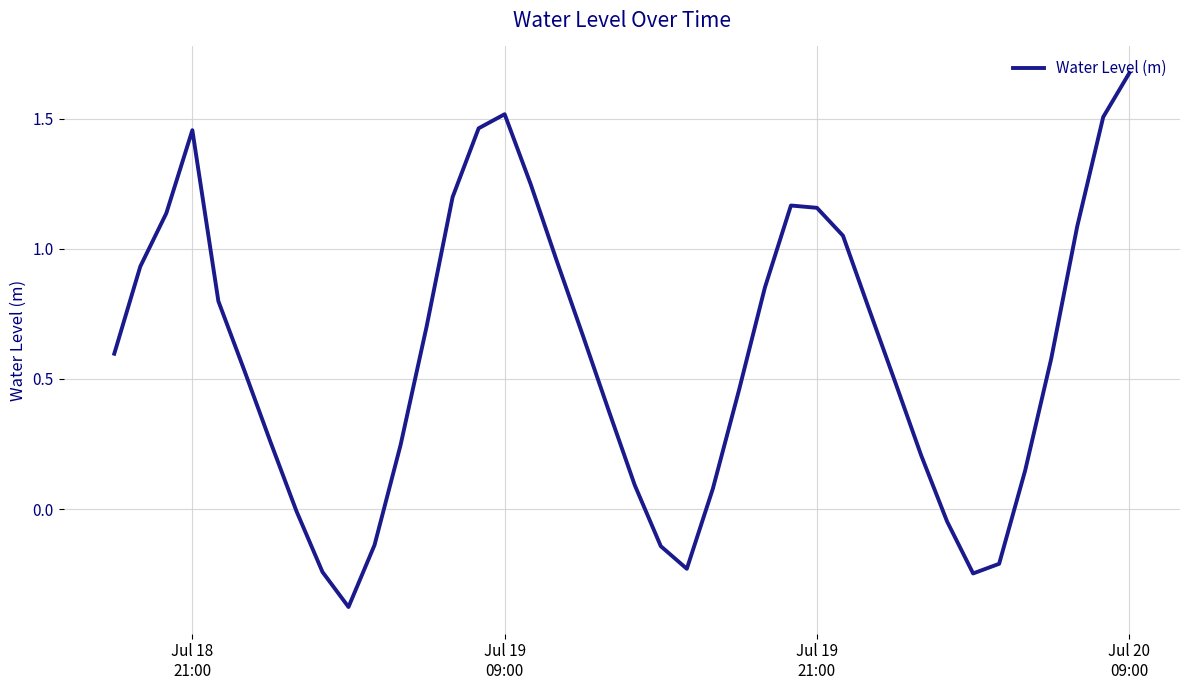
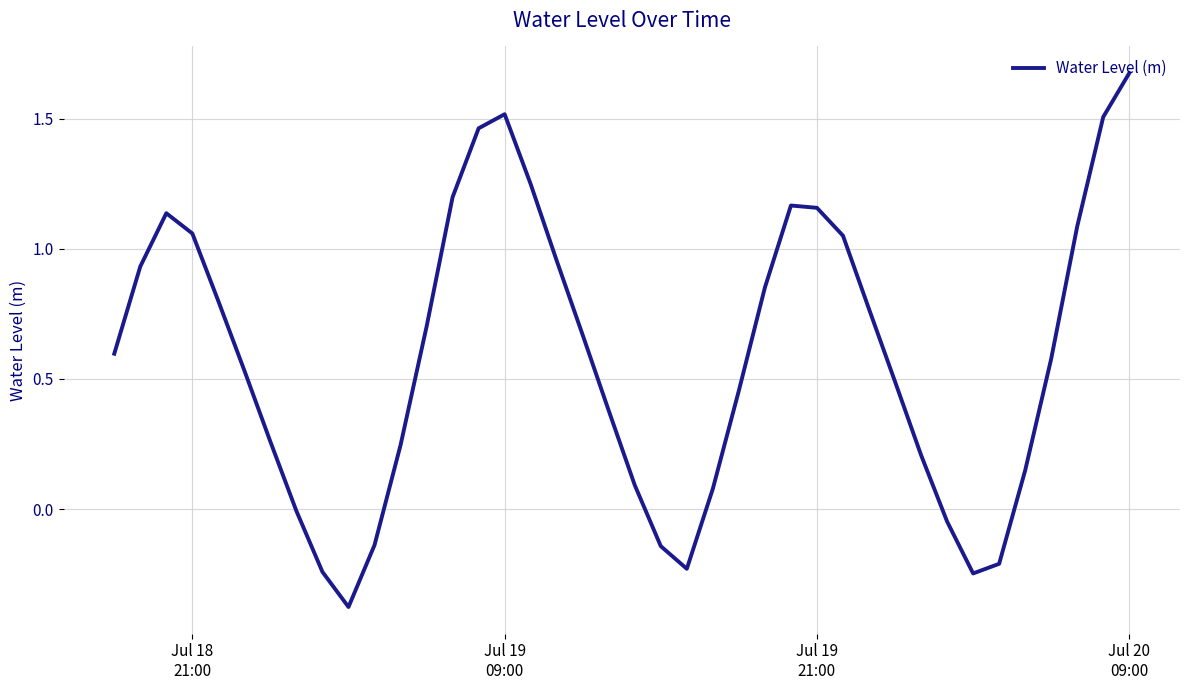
Jul 18 21:00: 1.46 -> 1.06
